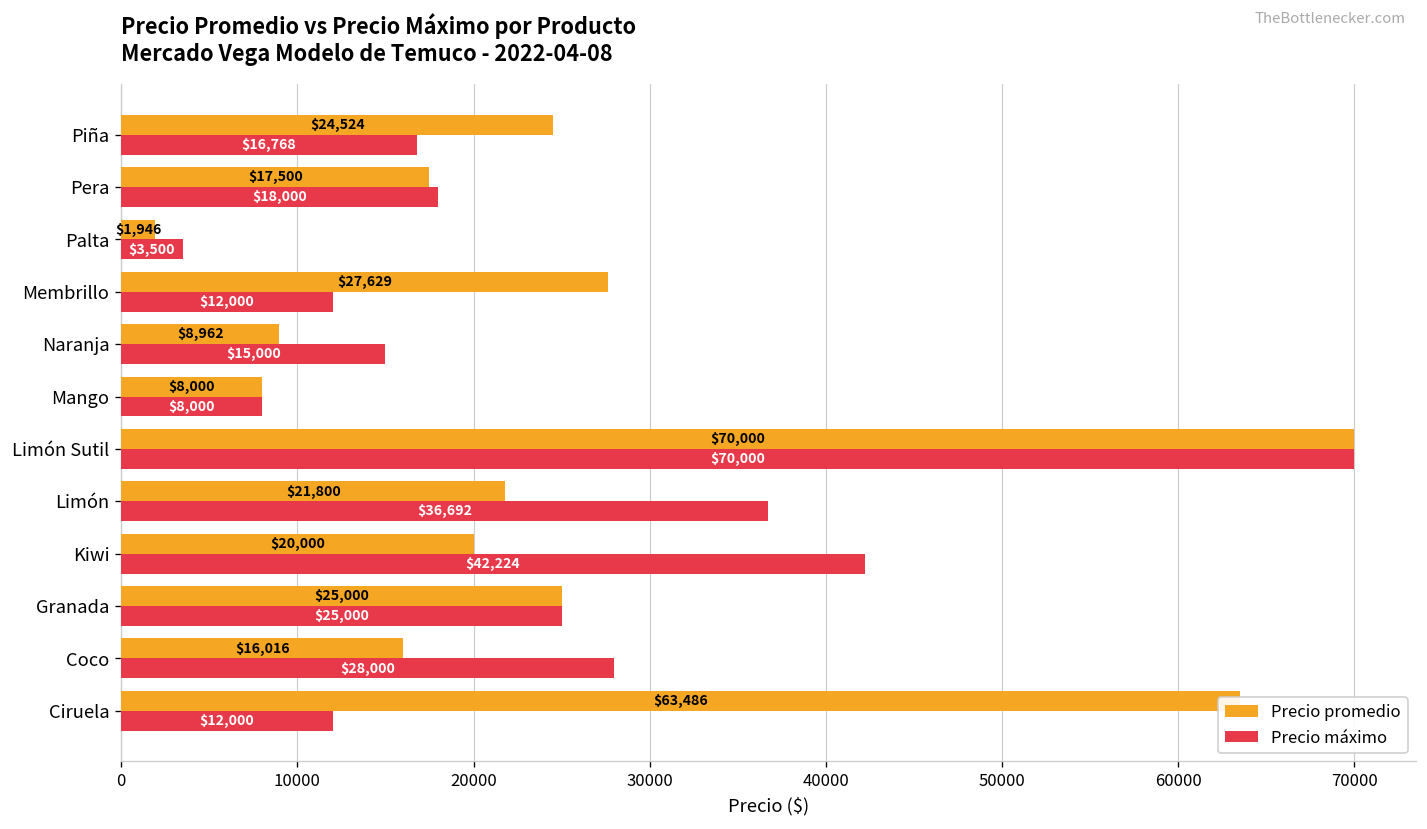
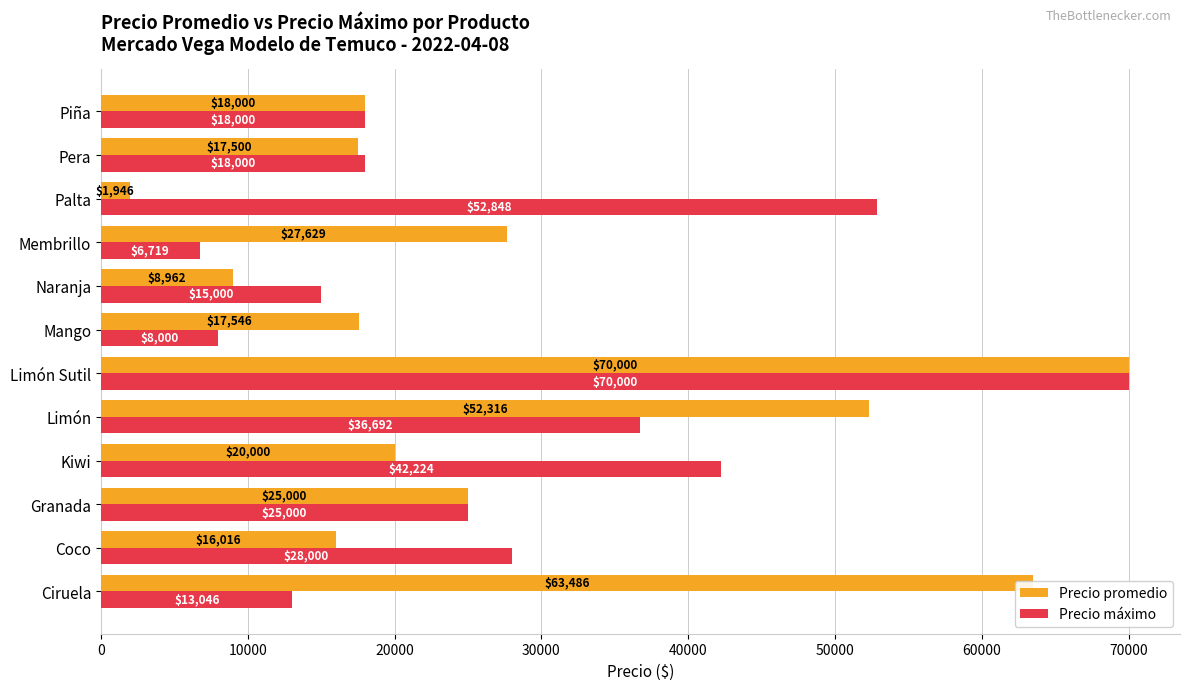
Precio promedio, Piña: $24,524 -> $18,000
Precio máximo, Piña: $16,768 -> $18,000
Precio máximo, Palta: $3,500 -> $52,848
Precio máximo, Membrillo: $12,000 -> $6,719
Precio promedio, Mango: $8,000 -> $17,546
Precio promedio, Limón: $21,800 -> $52,316
Precio máximo, Ciruela: $12,000 -> $13,046
